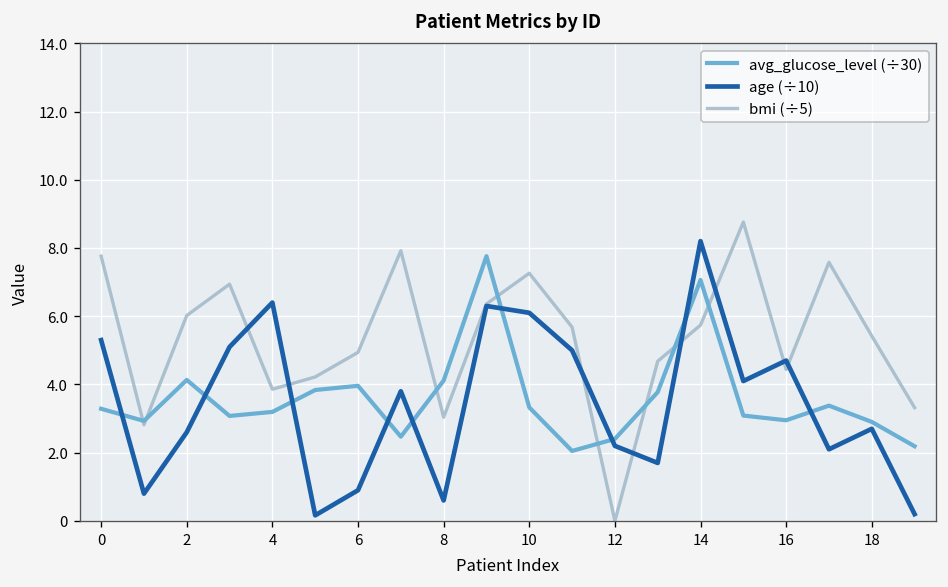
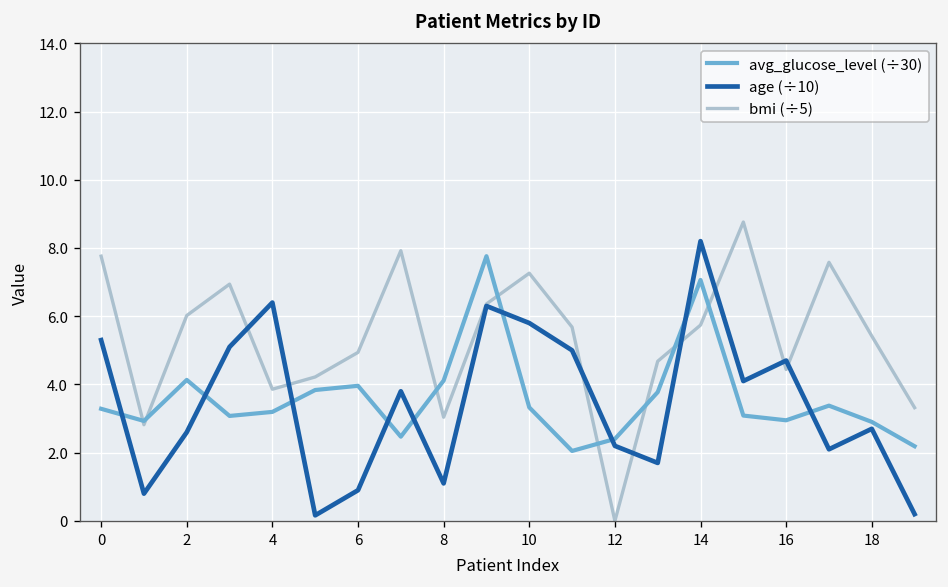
age (÷10), 8: 0.6 -> 1.1
age (÷10), 10: 6.1 -> 5.8
